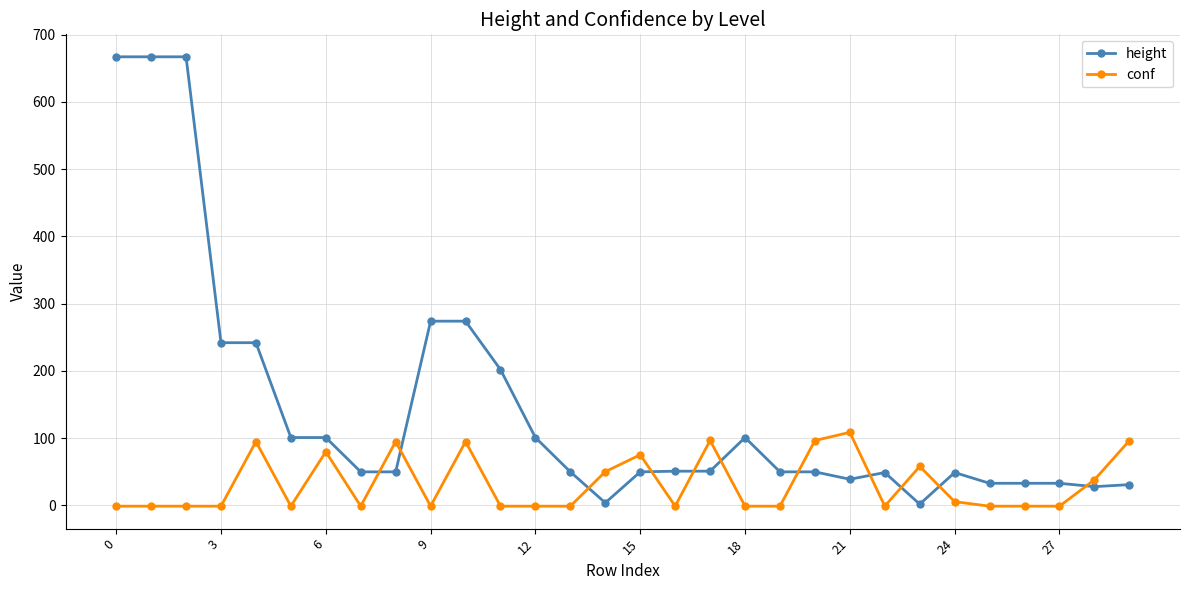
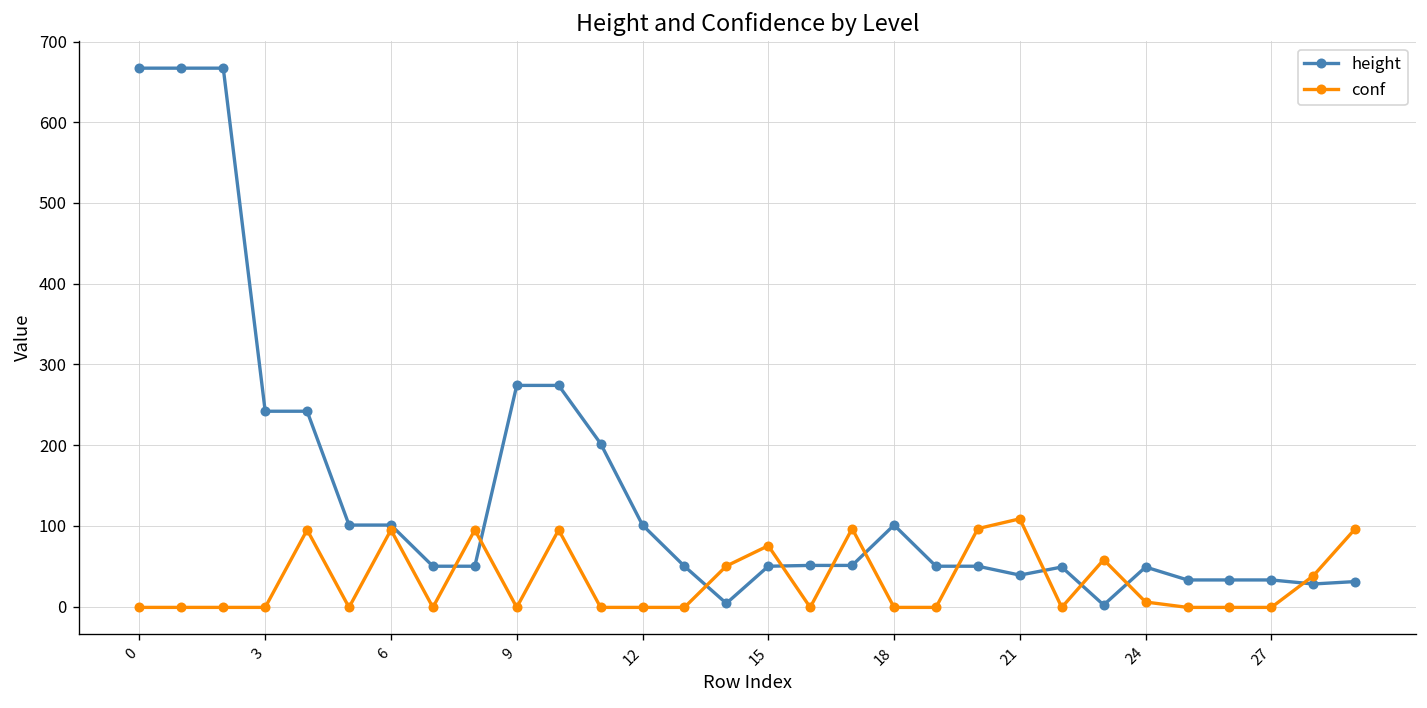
conf, 6: 80 -> 100
